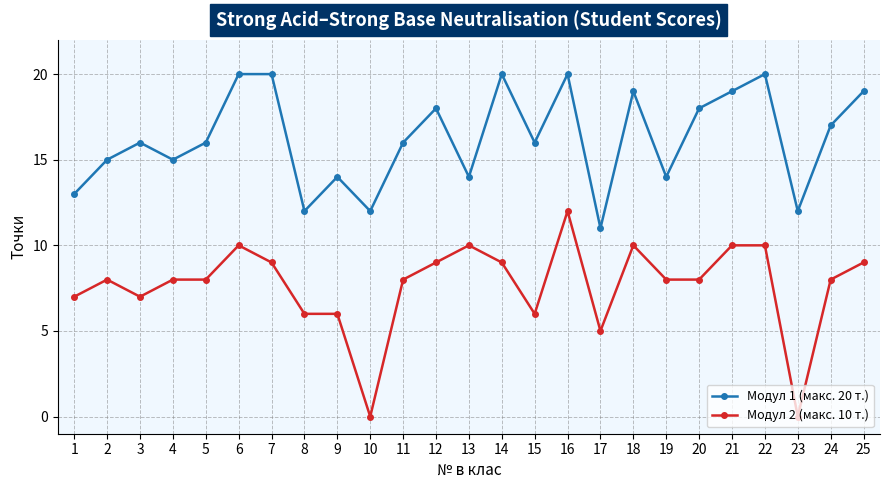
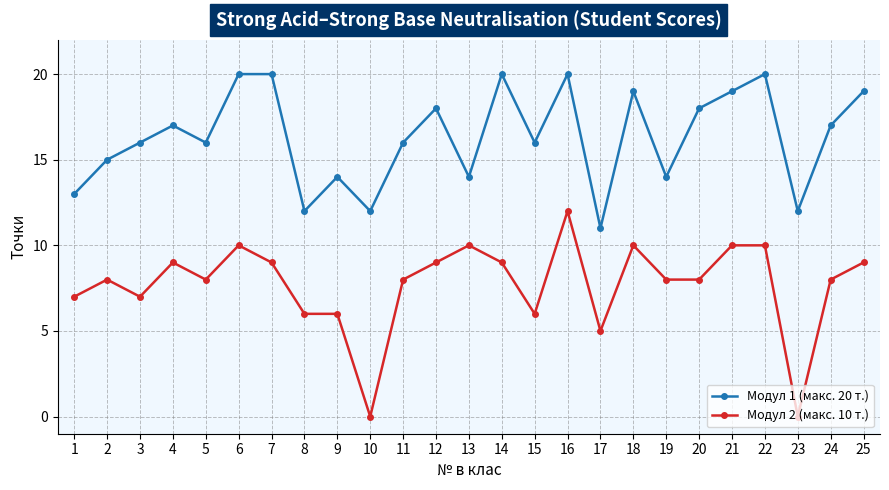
Модул 1 (макс. 20 т.), 4: 15 -> 17
Модул 2 (макс. 10 т.), 4: 8 -> 9
